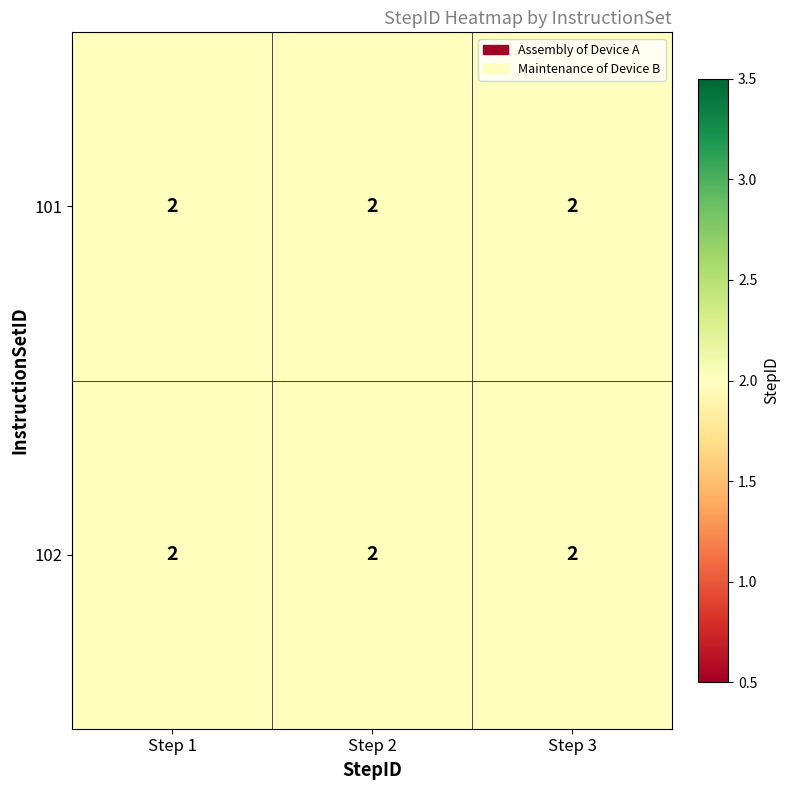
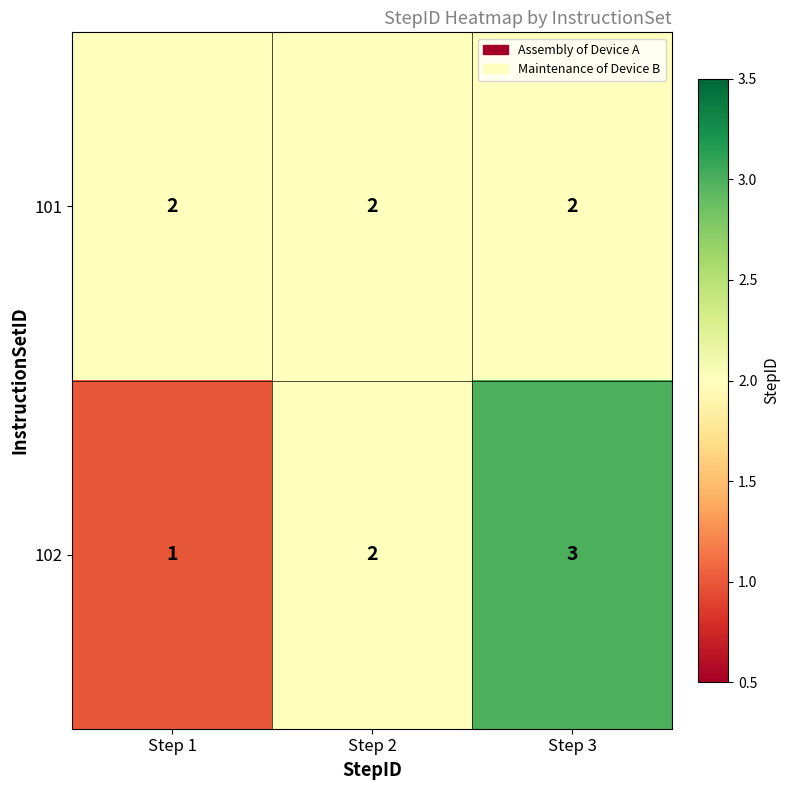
102, Step 1: 2 -> 1
102, Step 3: 2 -> 3
